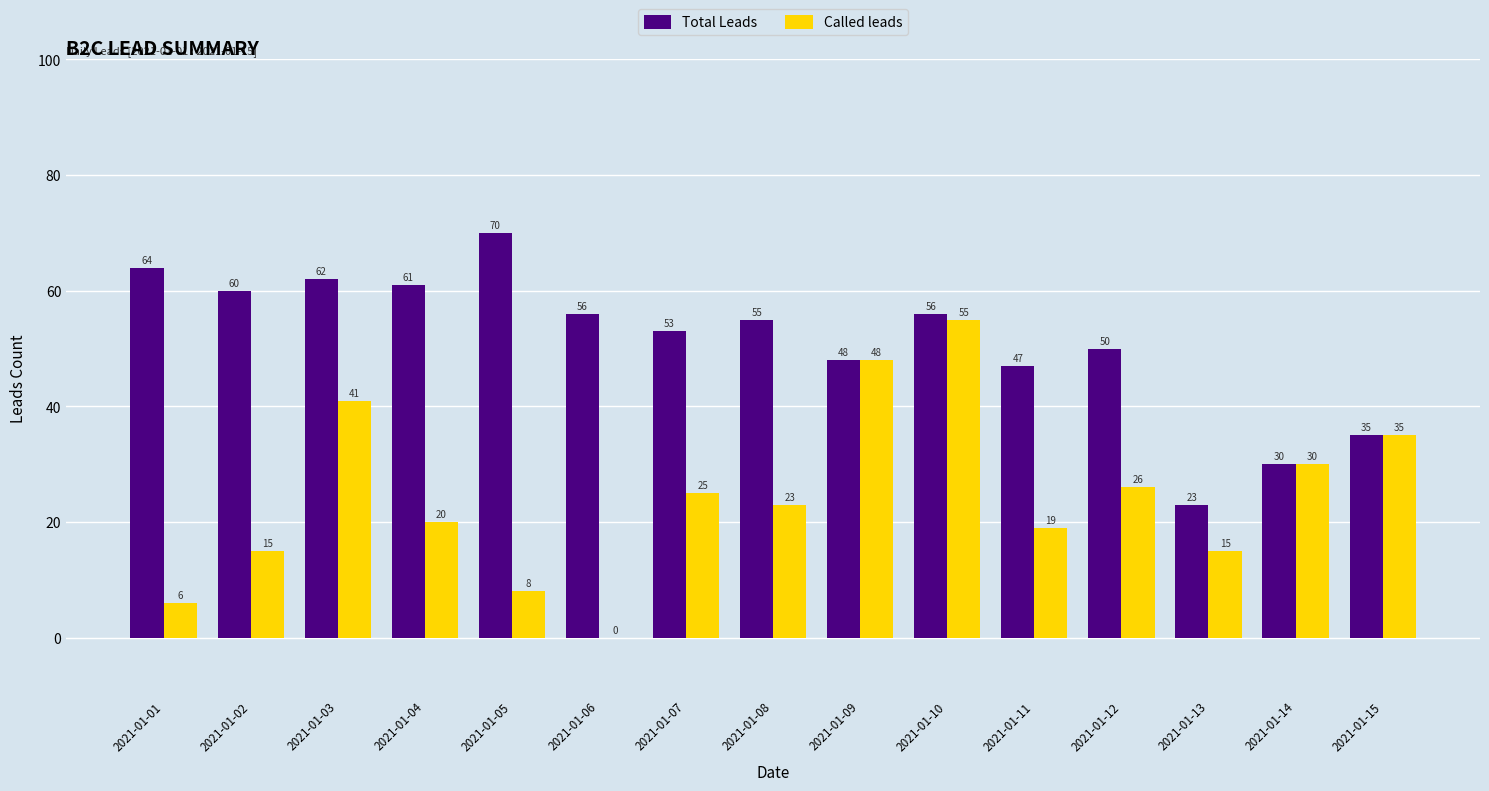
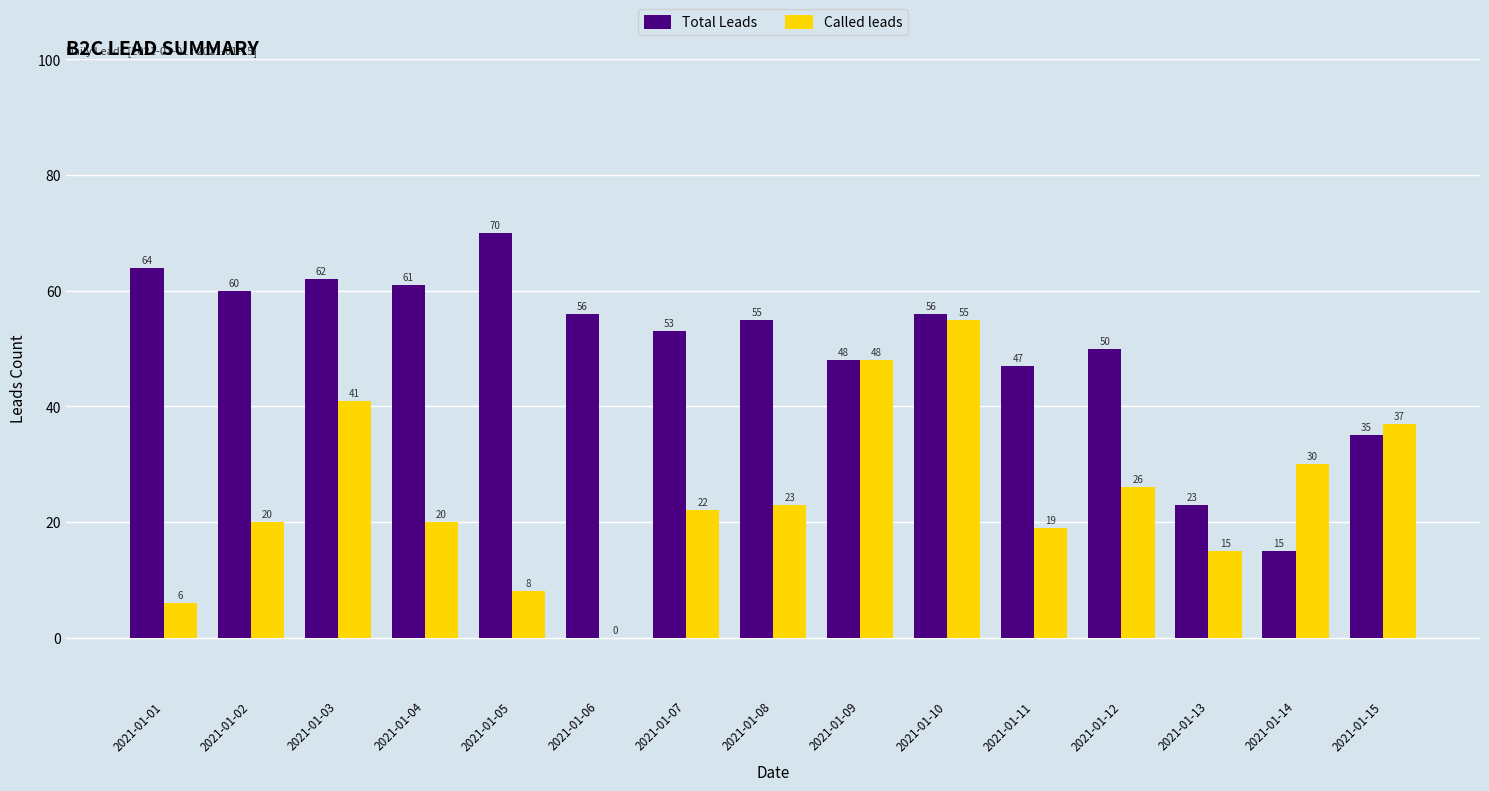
Called leads, 2021-01-02: 15 -> 20
Called leads, 2021-01-07: 25 -> 22
Total Leads, 2021-01-14: 30 -> 15
Called leads, 2021-01-15: 35 -> 37
